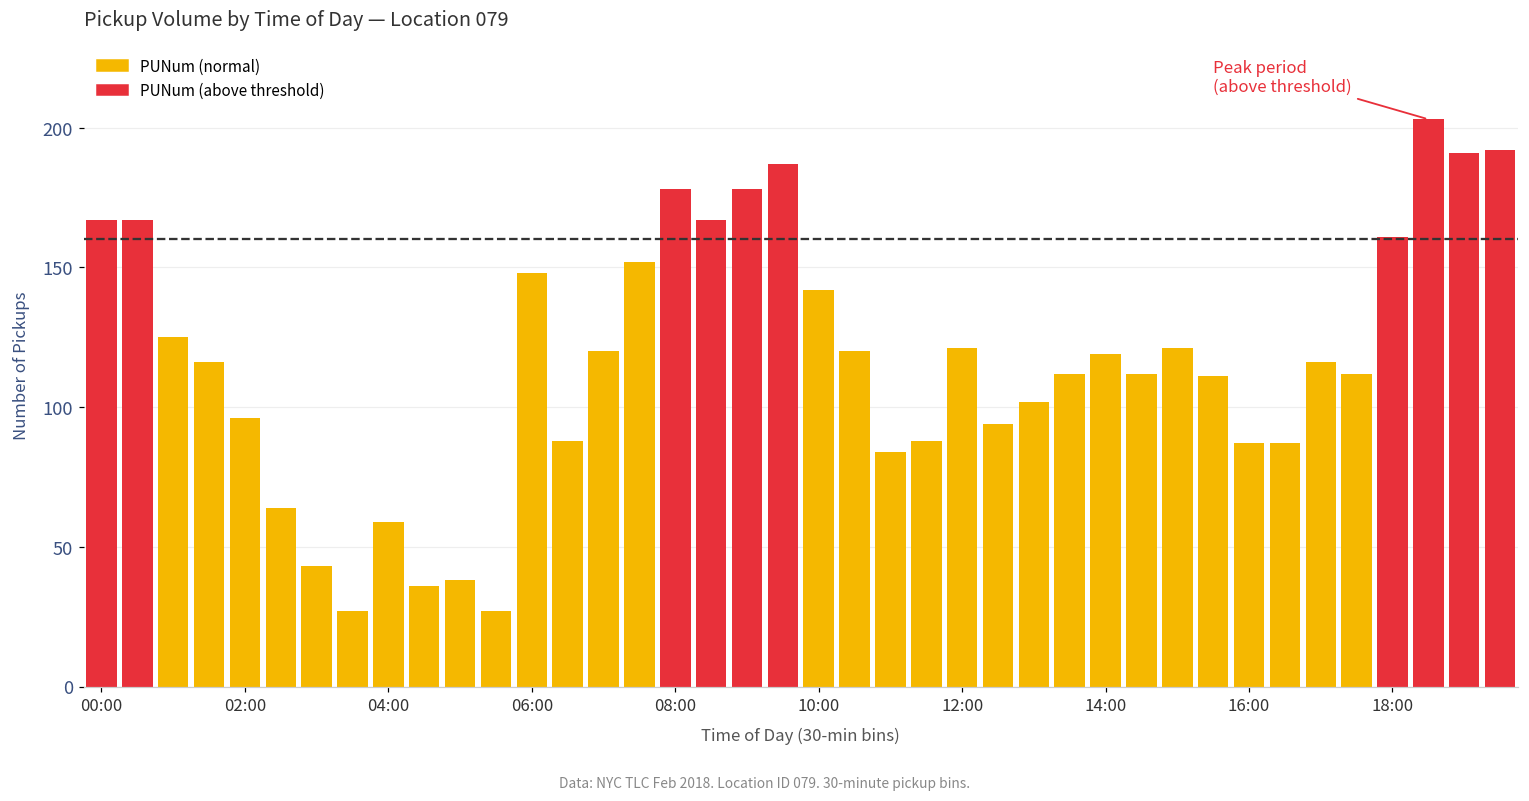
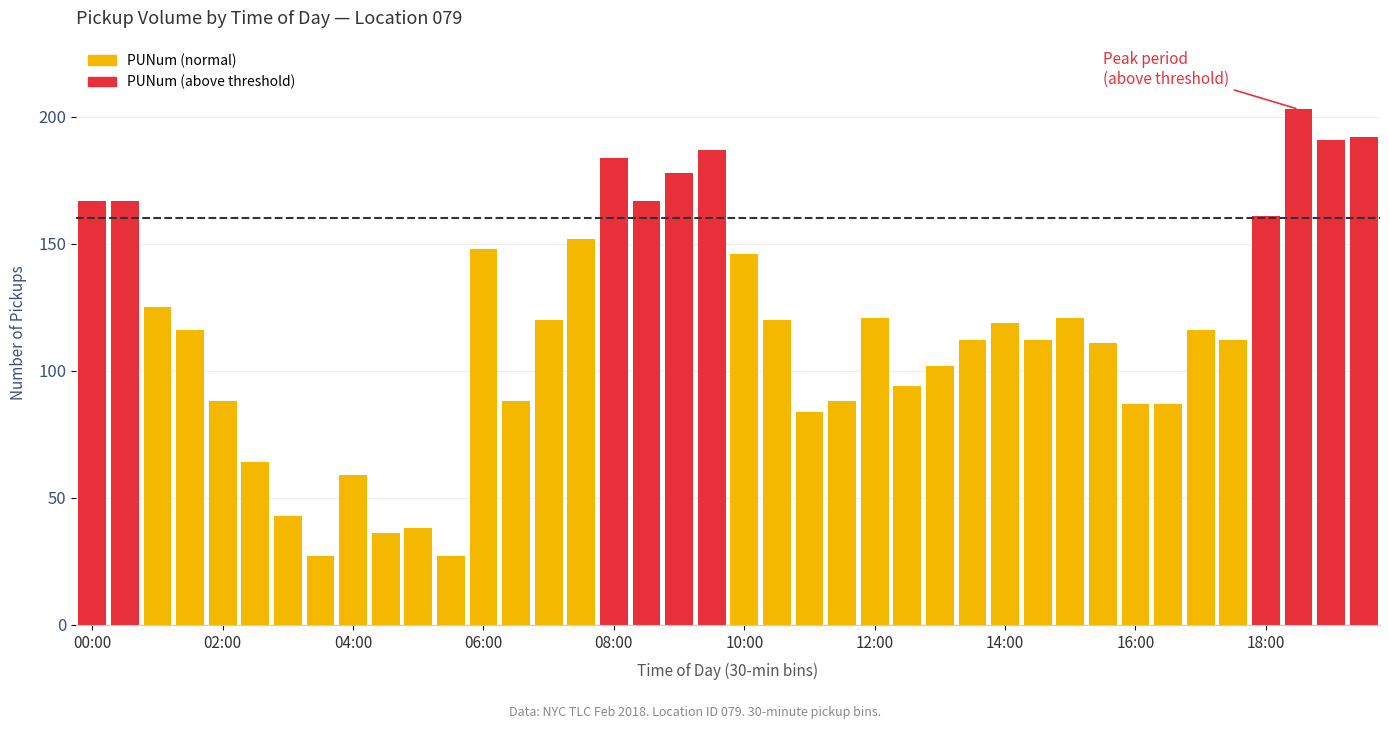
02:00: 96 -> 88
08:00: 178 -> 184
10:00: 142 -> 146
